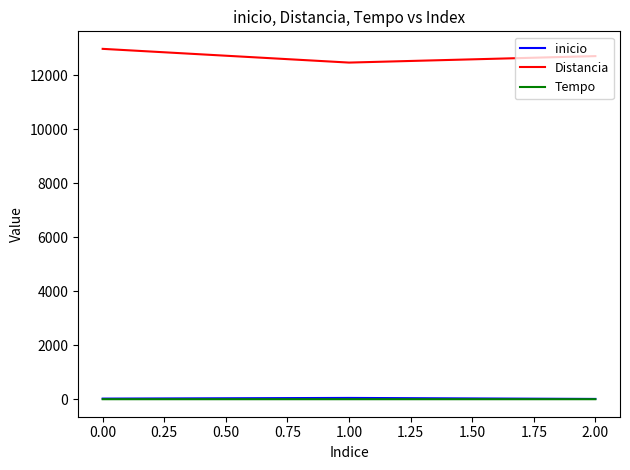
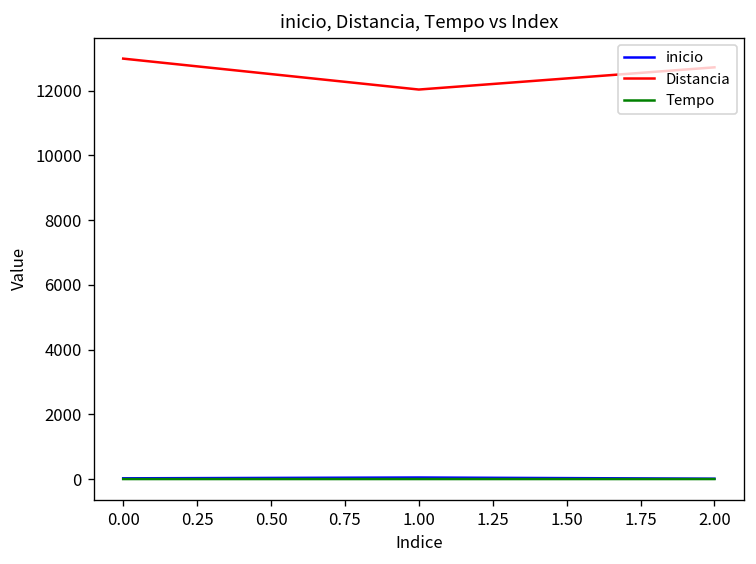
Distancia, 1.00: 12500 -> 12000
